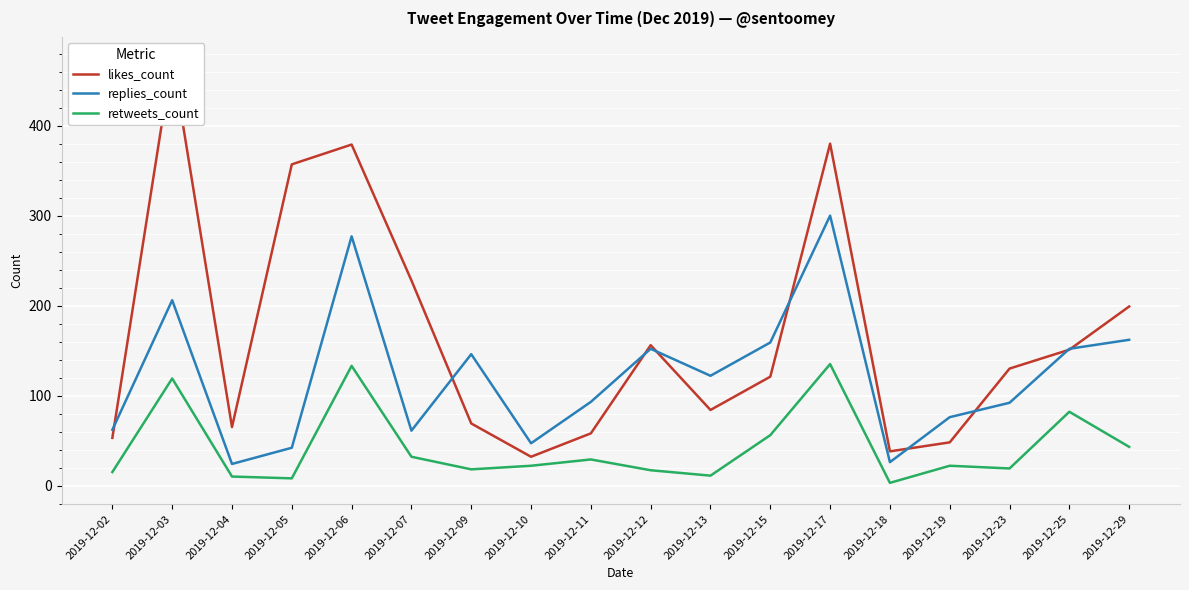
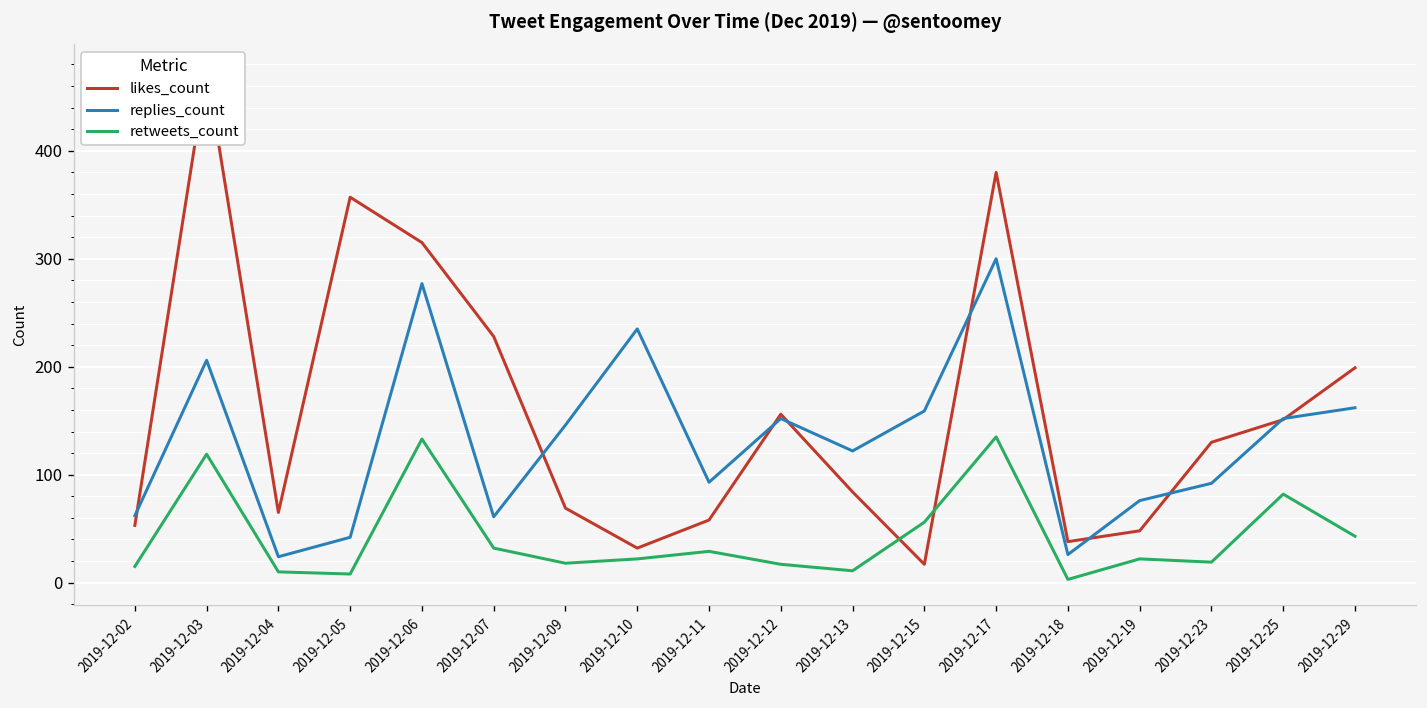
likes_count, 2019-12-06: 380 -> 320
replies_count, 2019-12-10: 50 -> 240
likes_count, 2019-12-15: 120 -> 20
